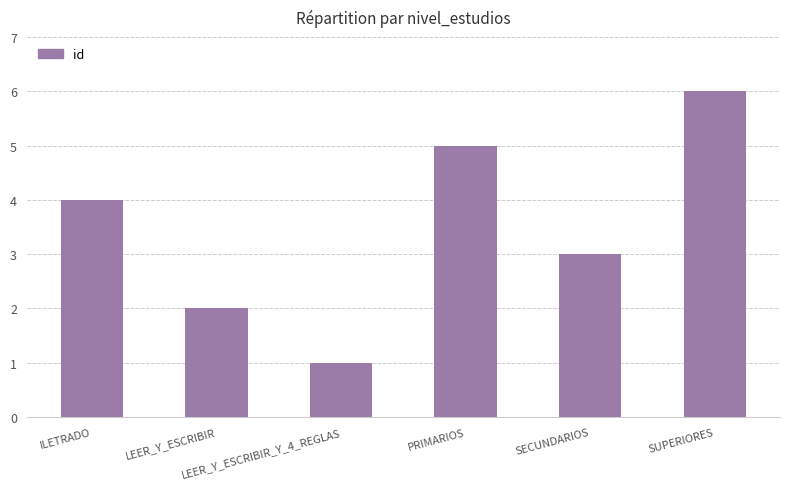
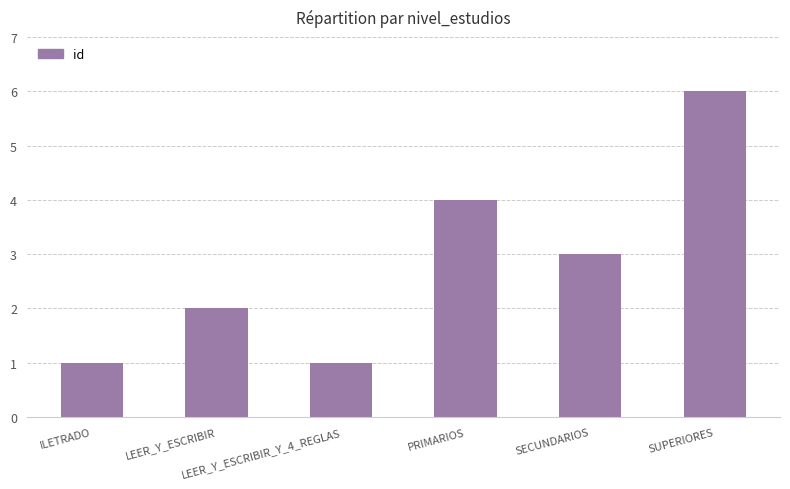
ILETRADO: 4 -> 1
PRIMARIOS: 5 -> 4
